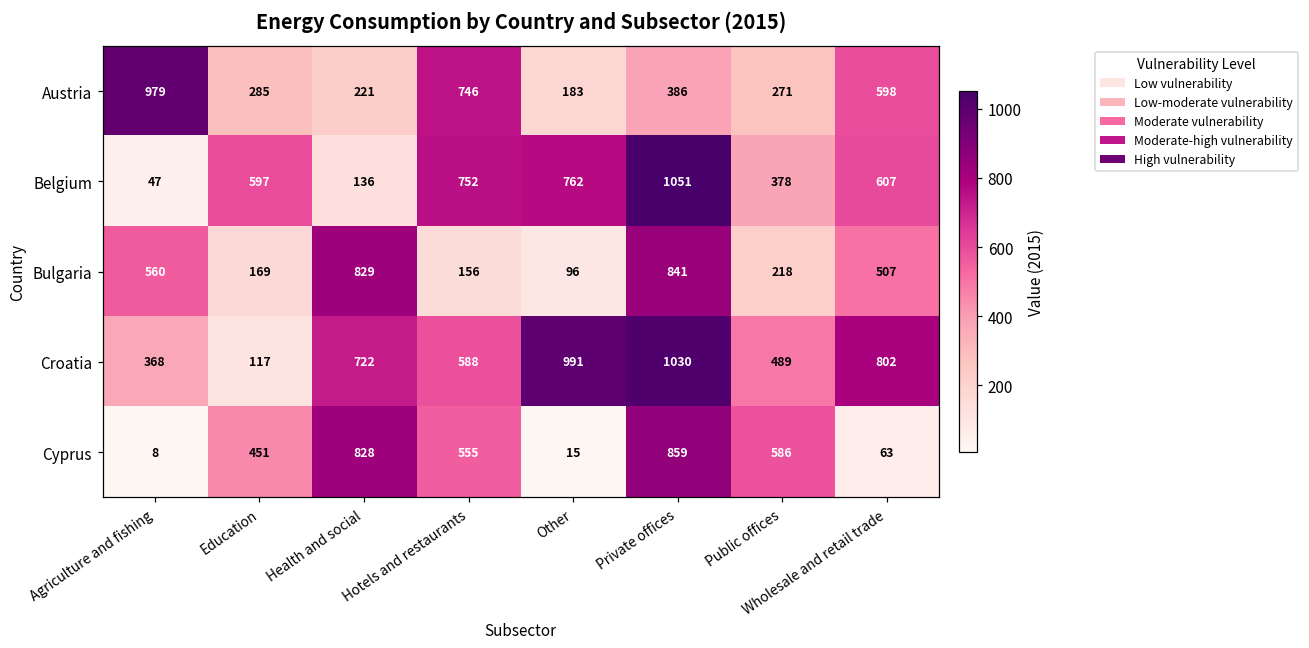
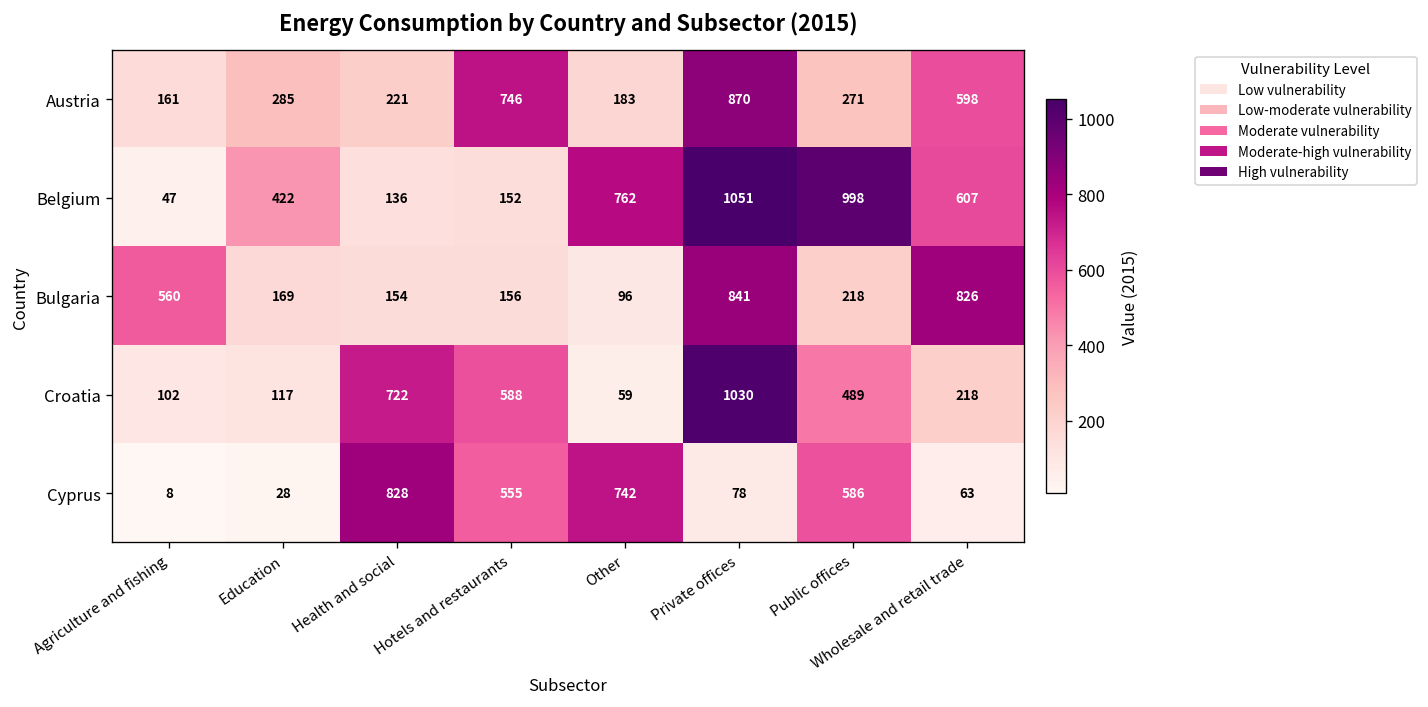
Austria, Agriculture and fishing: 979 -> 161
Austria, Private offices: 386 -> 870
Belgium, Education: 597 -> 422
Belgium, Hotels and restaurants: 752 -> 152
Belgium, Public offices: 378 -> 998
Bulgaria, Health and social: 829 -> 154
Bulgaria, Wholesale and retail trade: 507 -> 826
Croatia, Agriculture and fishing: 368 -> 102
Croatia, Other: 991 -> 59
Croatia, Wholesale and retail trade: 802 -> 218
Cyprus, Education: 451 -> 28
Cyprus, Other: 15 -> 742
Cyprus, Private offices: 859 -> 78
